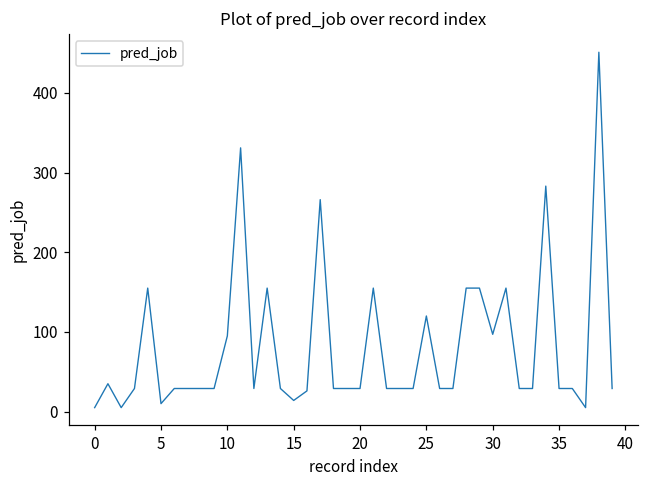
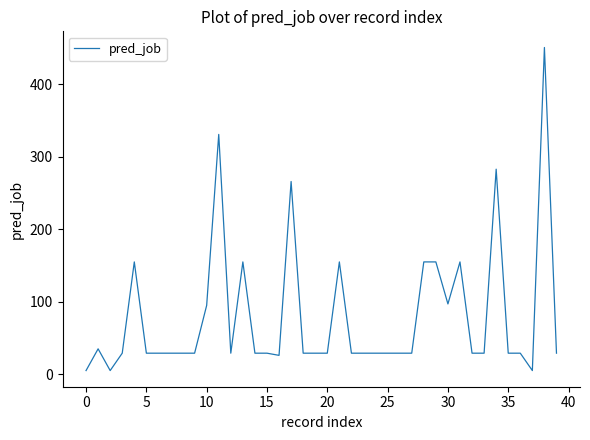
5: 10 -> 30
15: 10 -> 30
25: 120 -> 30
